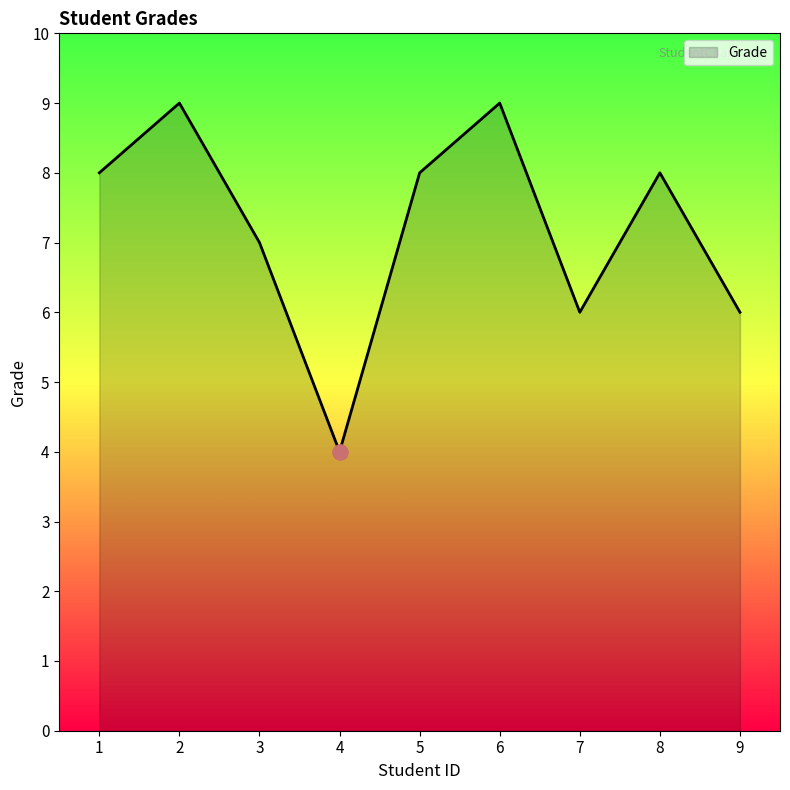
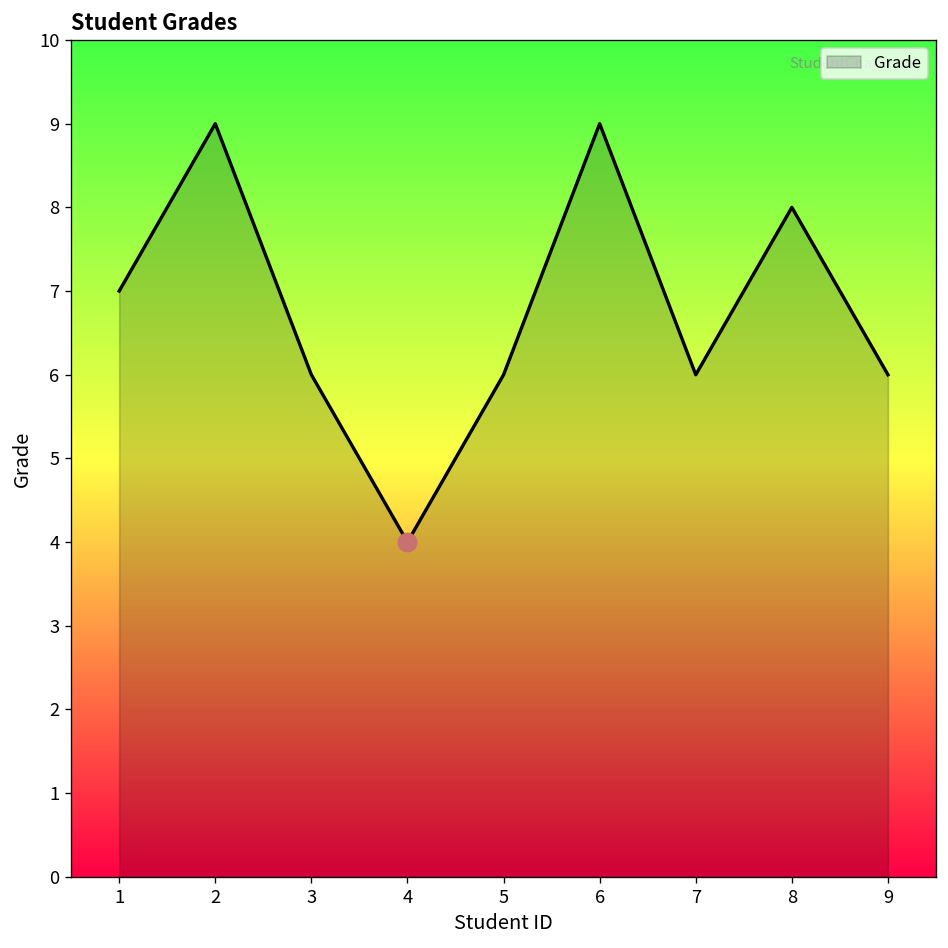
Grade, 1: 8 -> 7
Grade, 3: 7 -> 6
Grade, 5: 8 -> 6
